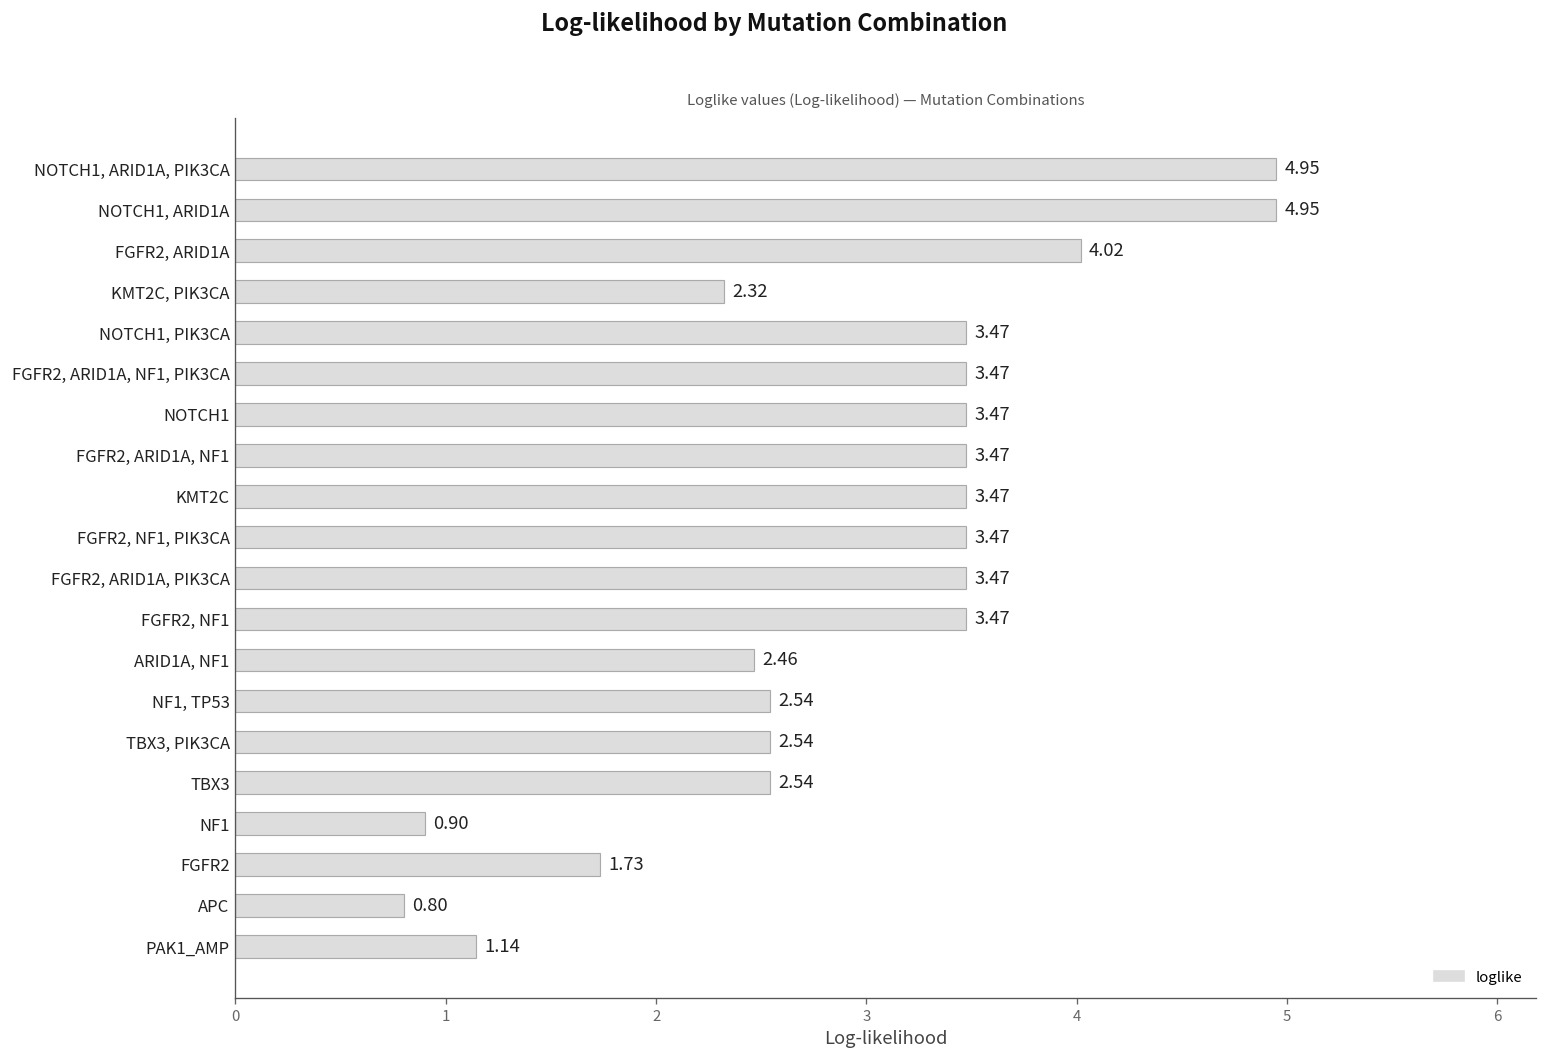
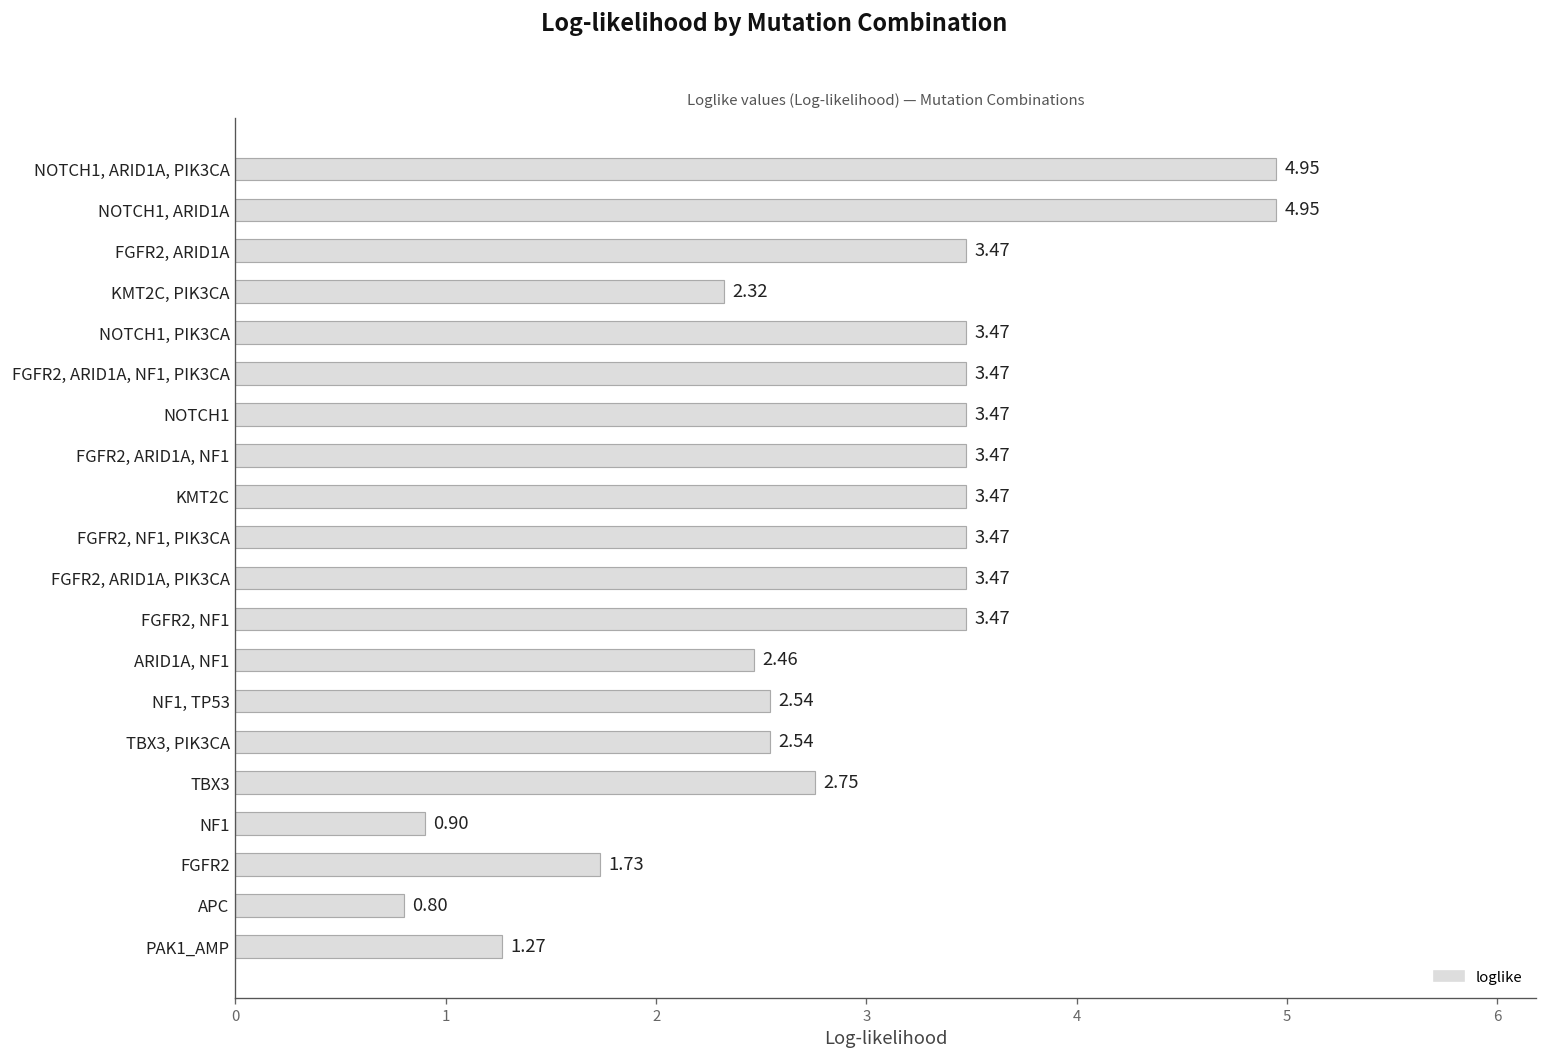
FGFR2, ARID1A: 4.02 -> 3.47
TBX3: 2.54 -> 2.75
PAK1_AMP: 1.14 -> 1.27
